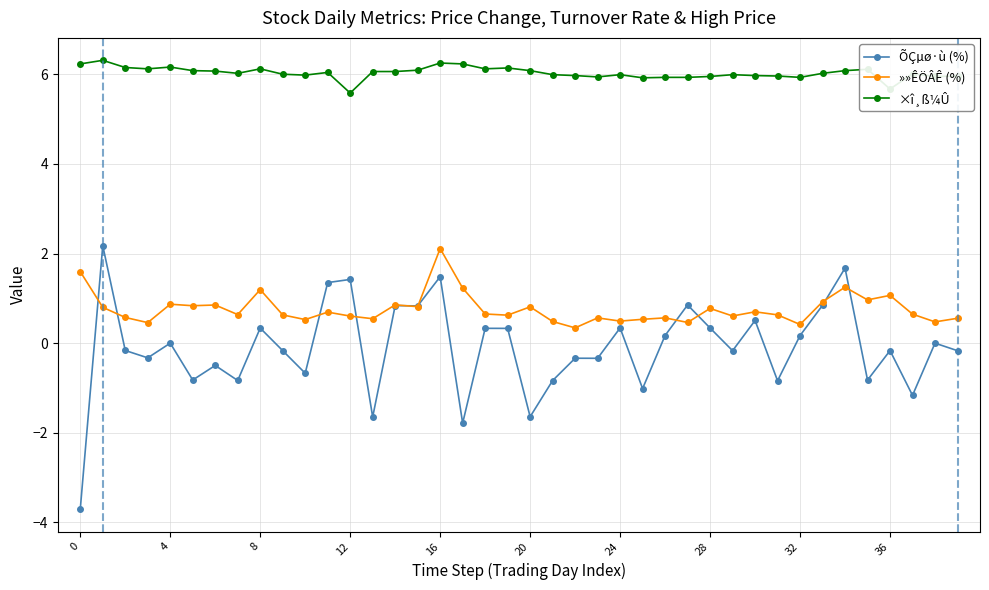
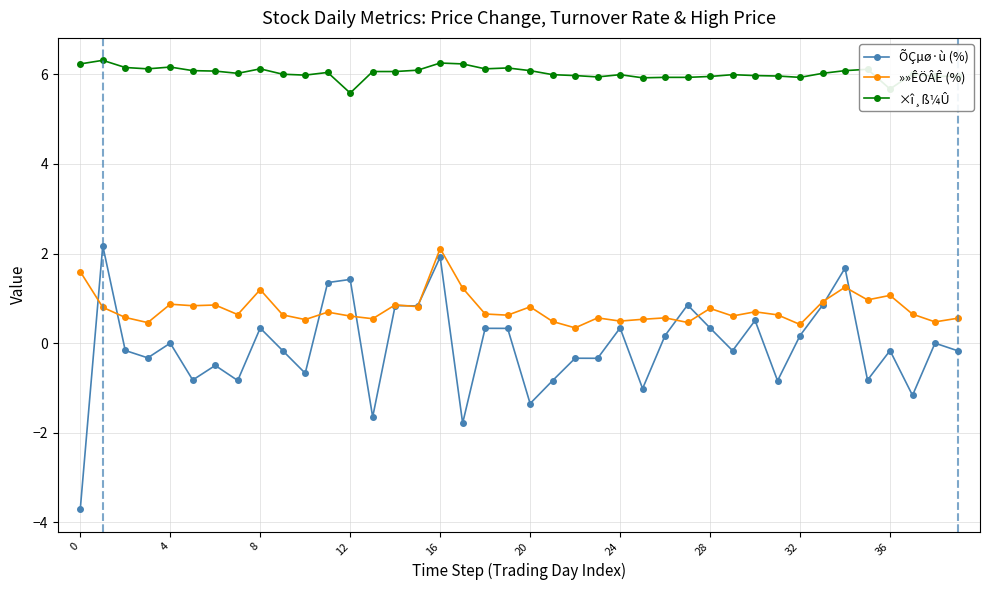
ÕÇµø·ù (%), 16: 1.5 -> 1.9
ÕÇµø·ù (%), 20: -1.6 -> -1.3
